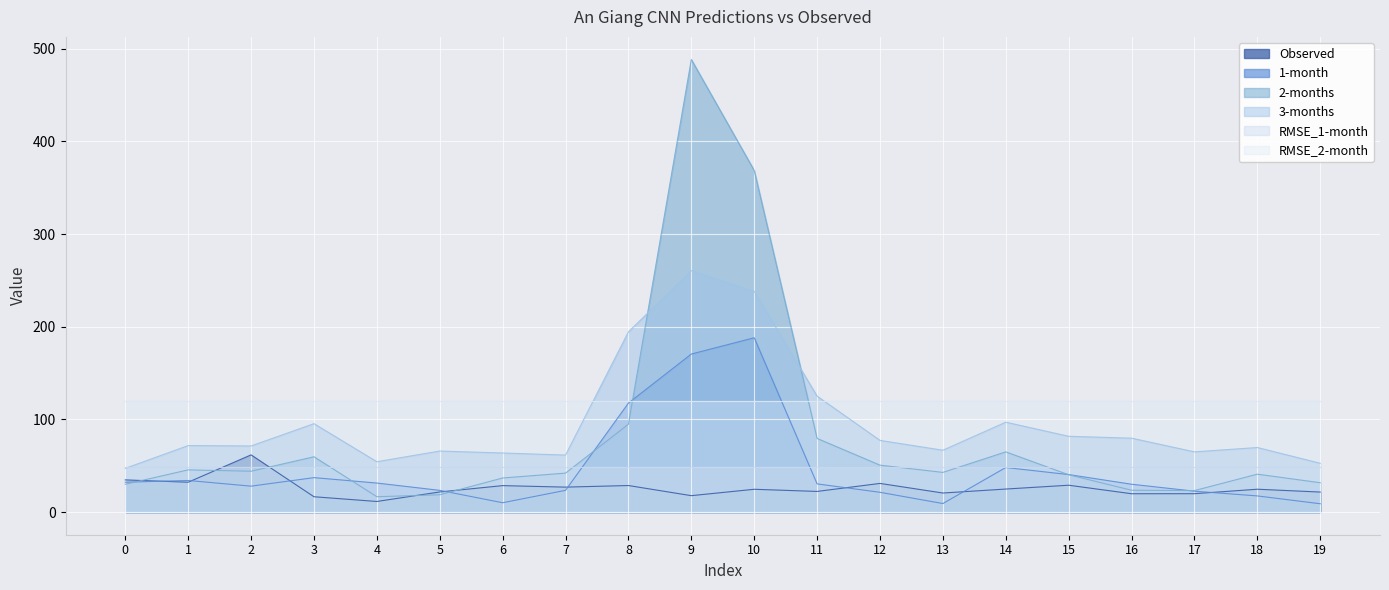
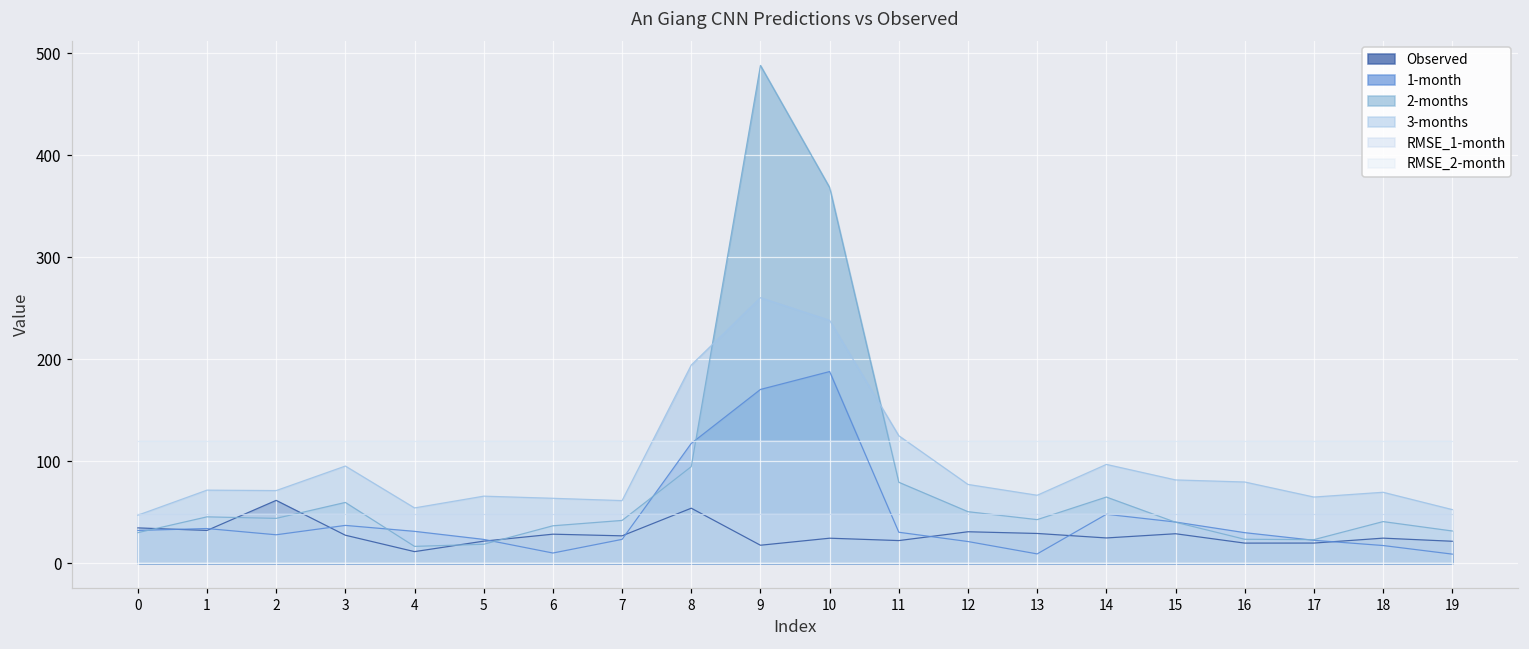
Observed, 3: 20 -> 30
Observed, 8: 30 -> 50
Observed, 13: 20 -> 30
